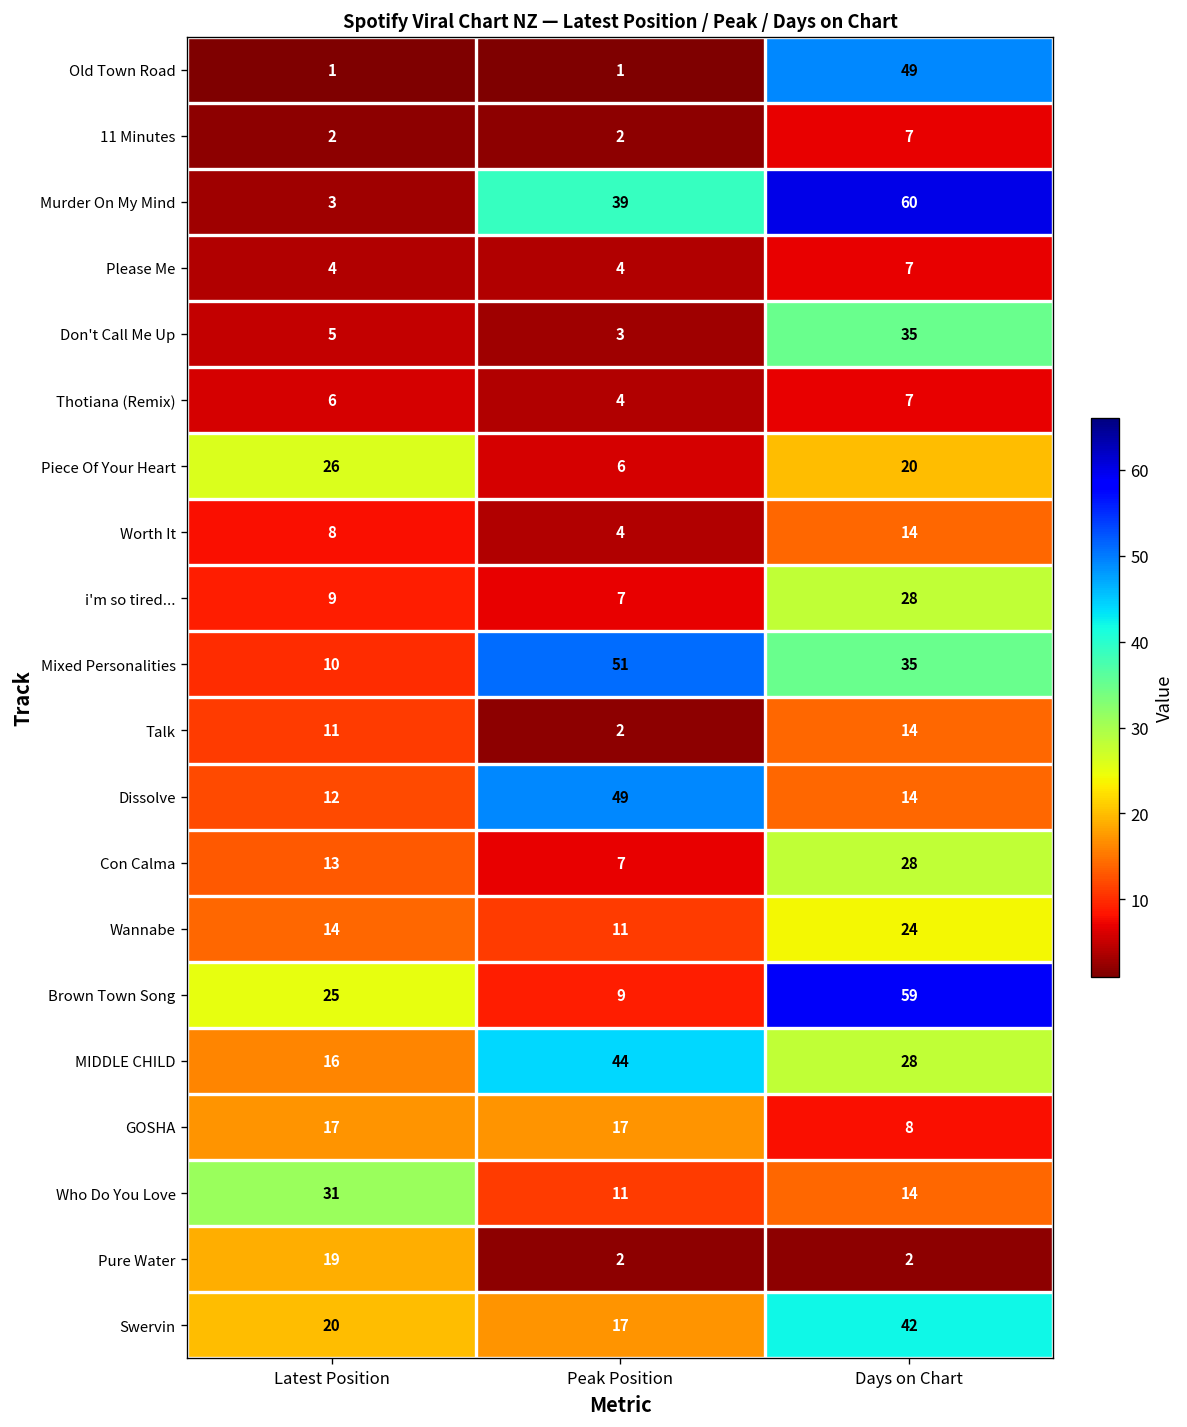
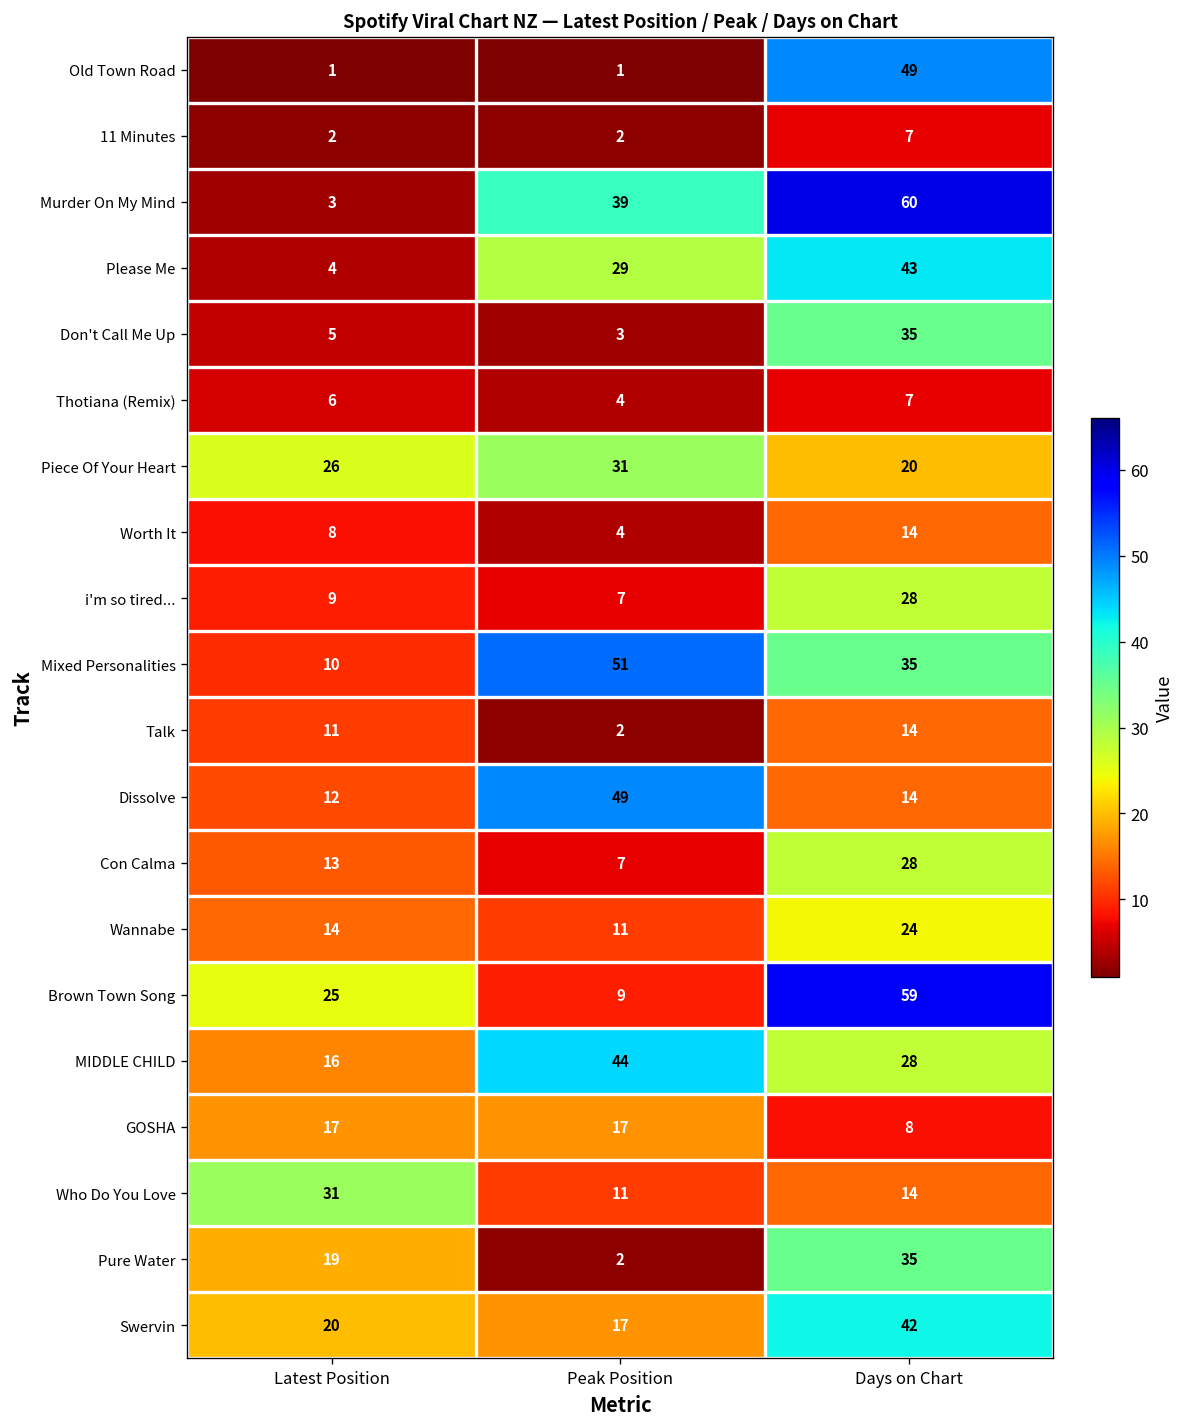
Please Me, Peak Position: 4 -> 29
Please Me, Days on Chart: 7 -> 43
Piece Of Your Heart, Peak Position: 6 -> 31
Pure Water, Days on Chart: 2 -> 35
